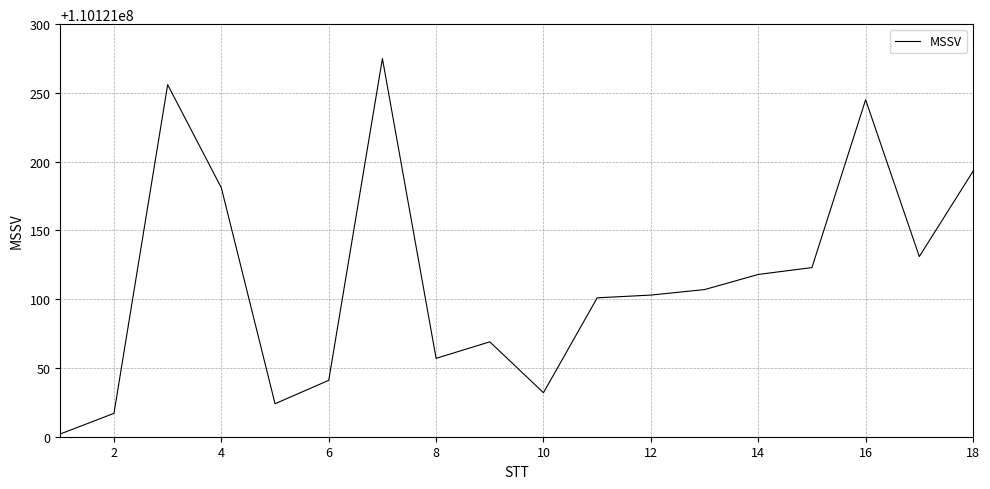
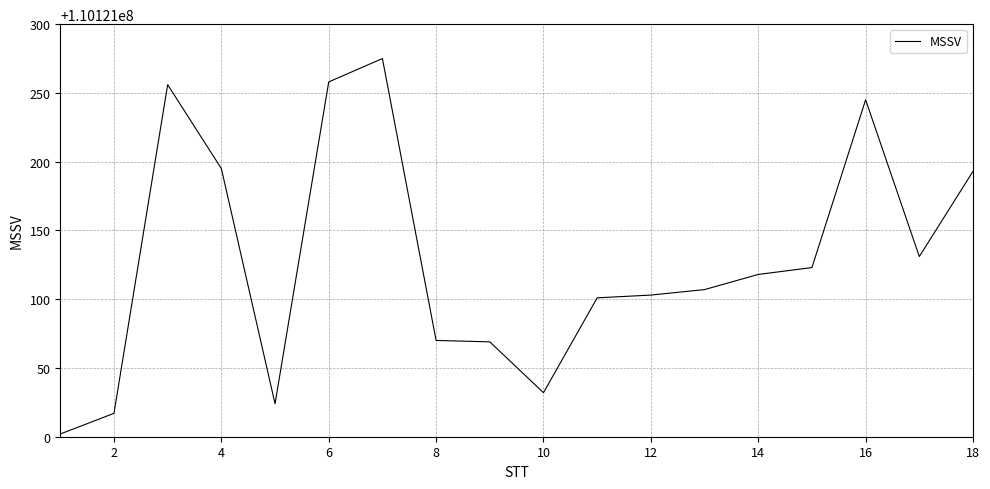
4: 110121181 -> 110121195
6: 110121041 -> 110121258
8: 110121057 -> 110121070
